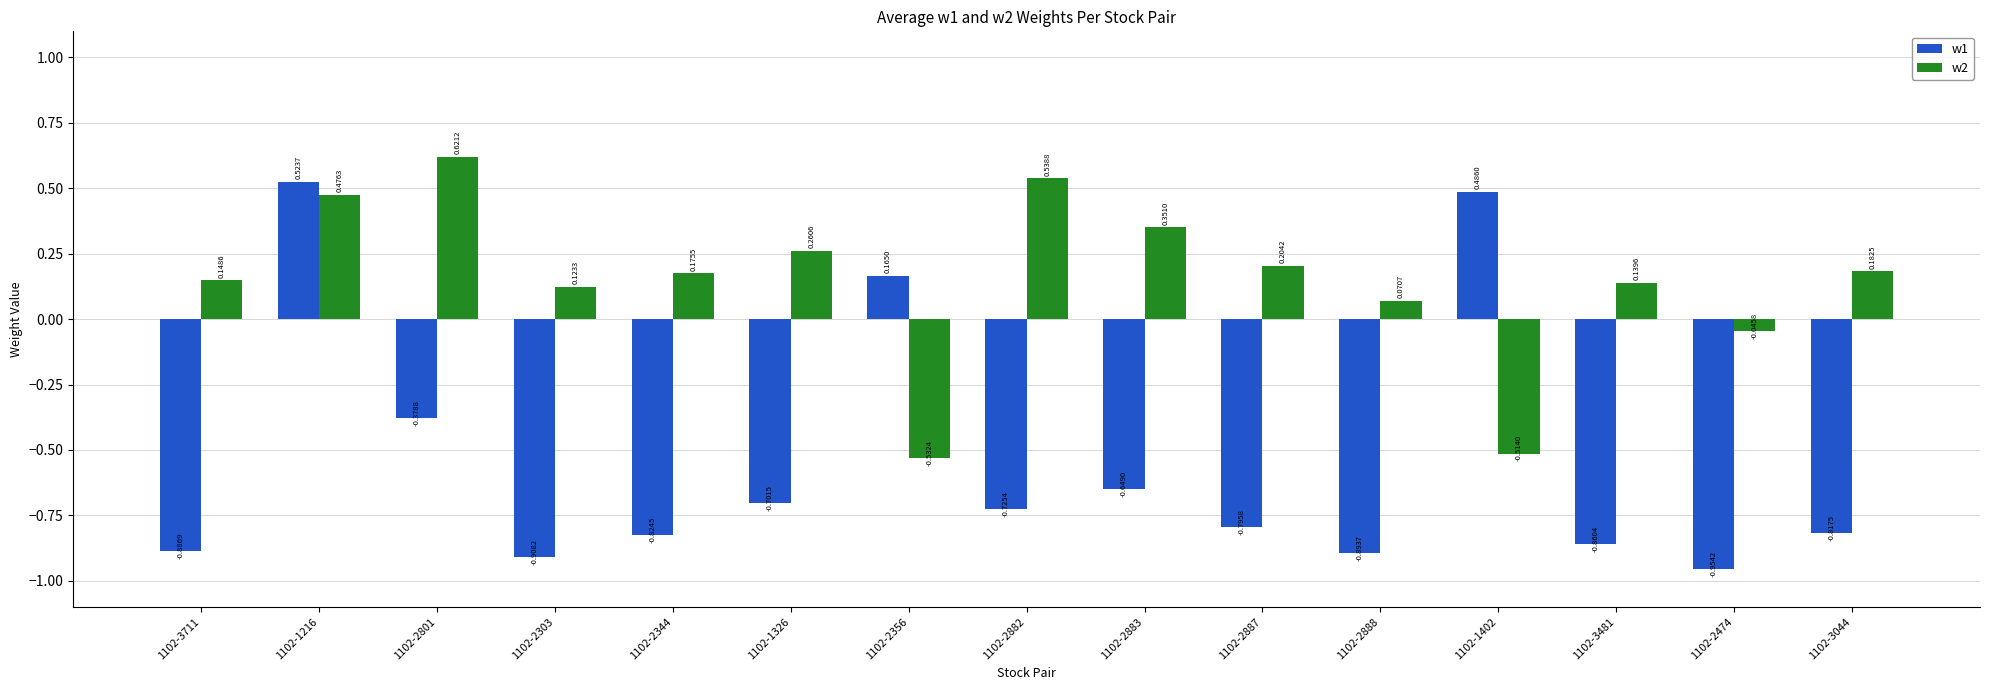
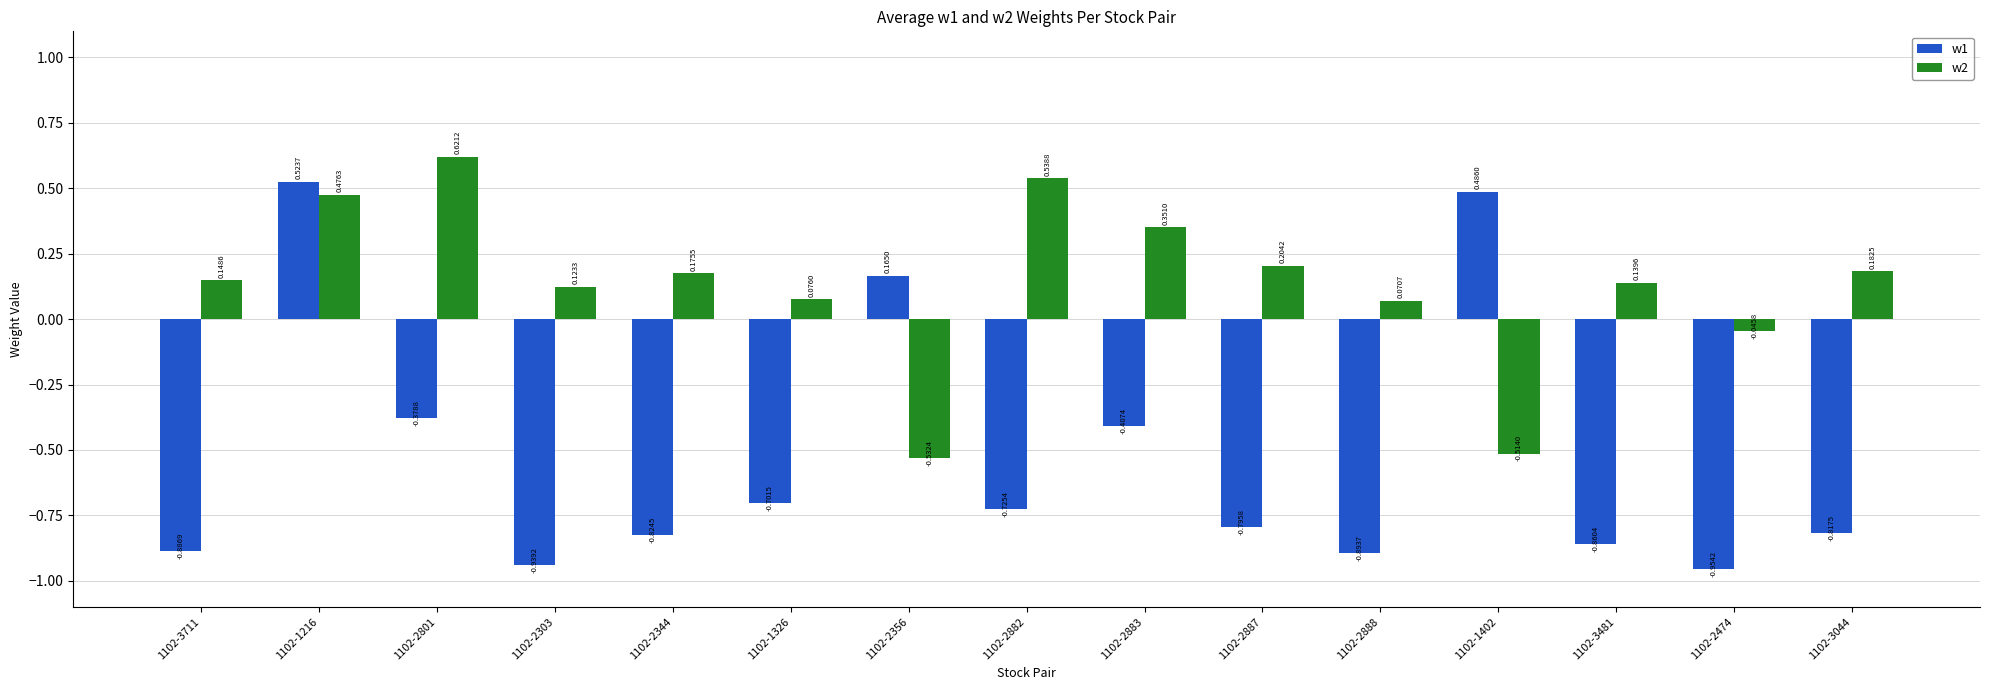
w1, 1102-2303: -0.9082 -> -0.9392
w2, 1102-1326: 0.2606 -> 0.0760
w1, 1102-2883: -0.6490 -> -0.4074
